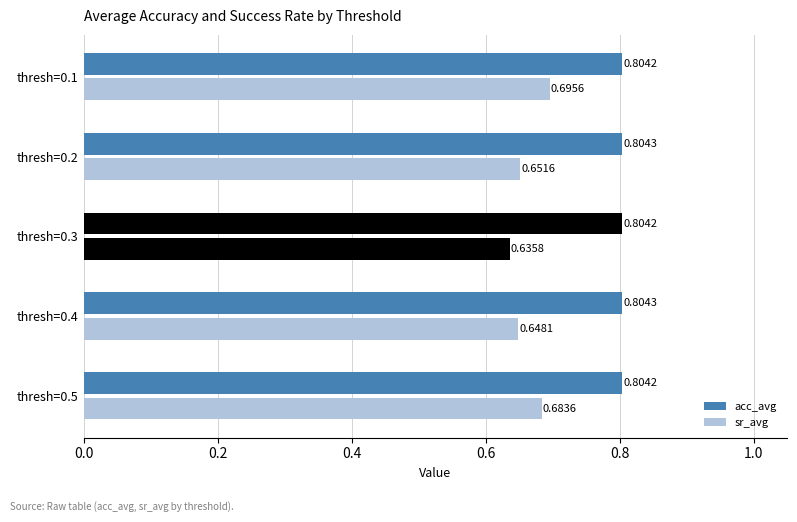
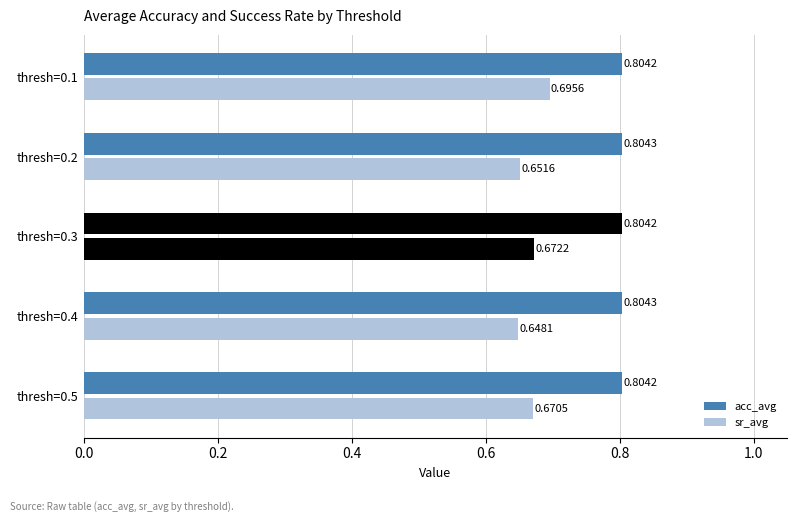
sr_avg, thresh=0.3: 0.6358 -> 0.6722
sr_avg, thresh=0.5: 0.6836 -> 0.6705
